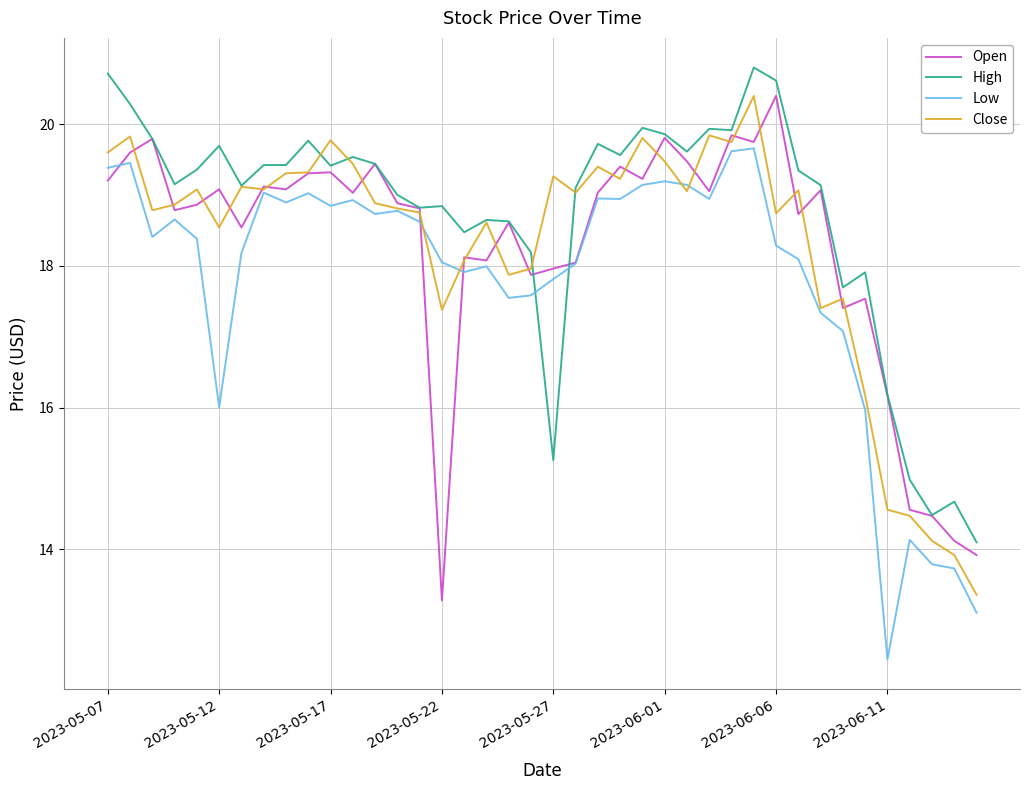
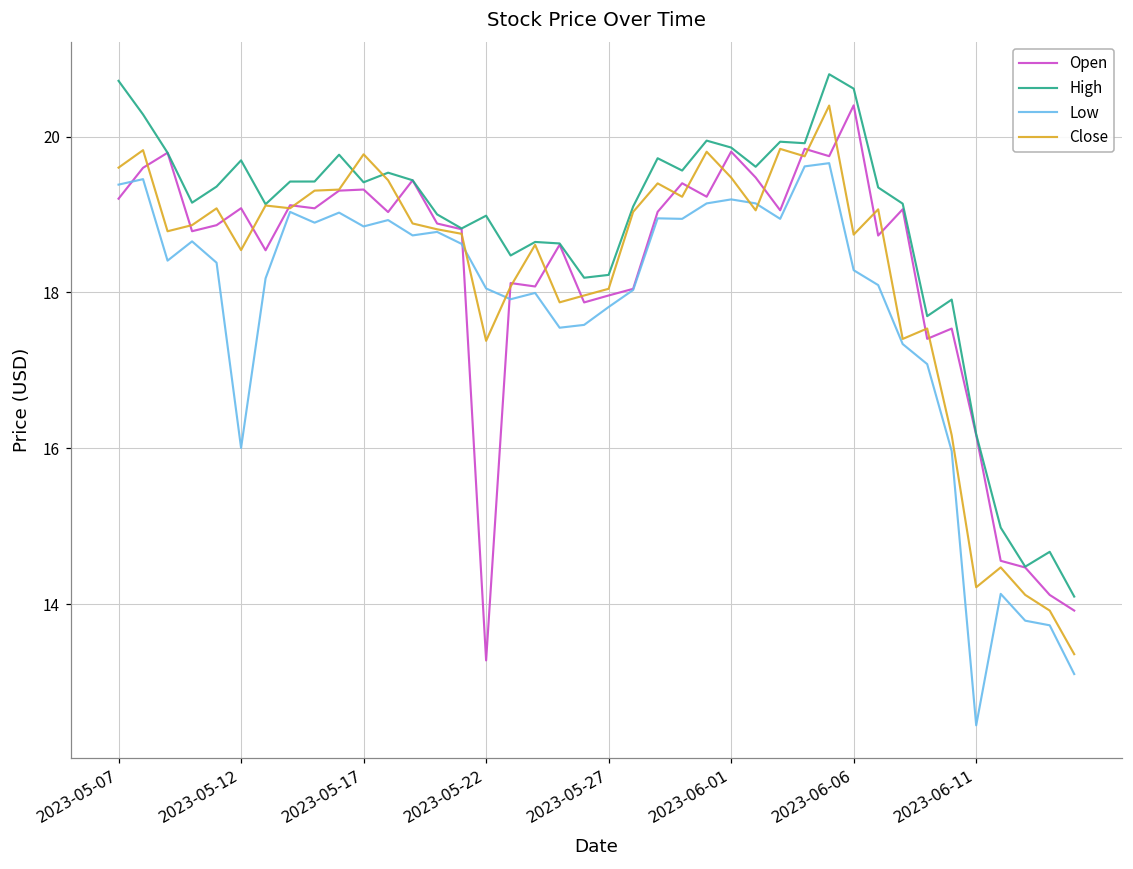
High, 2023-05-22: 18.8 -> 19.0
High, 2023-05-27: 15.3 -> 18.2
Close, 2023-05-27: 19.3 -> 18.0
Close, 2023-06-11: 14.6 -> 14.2
